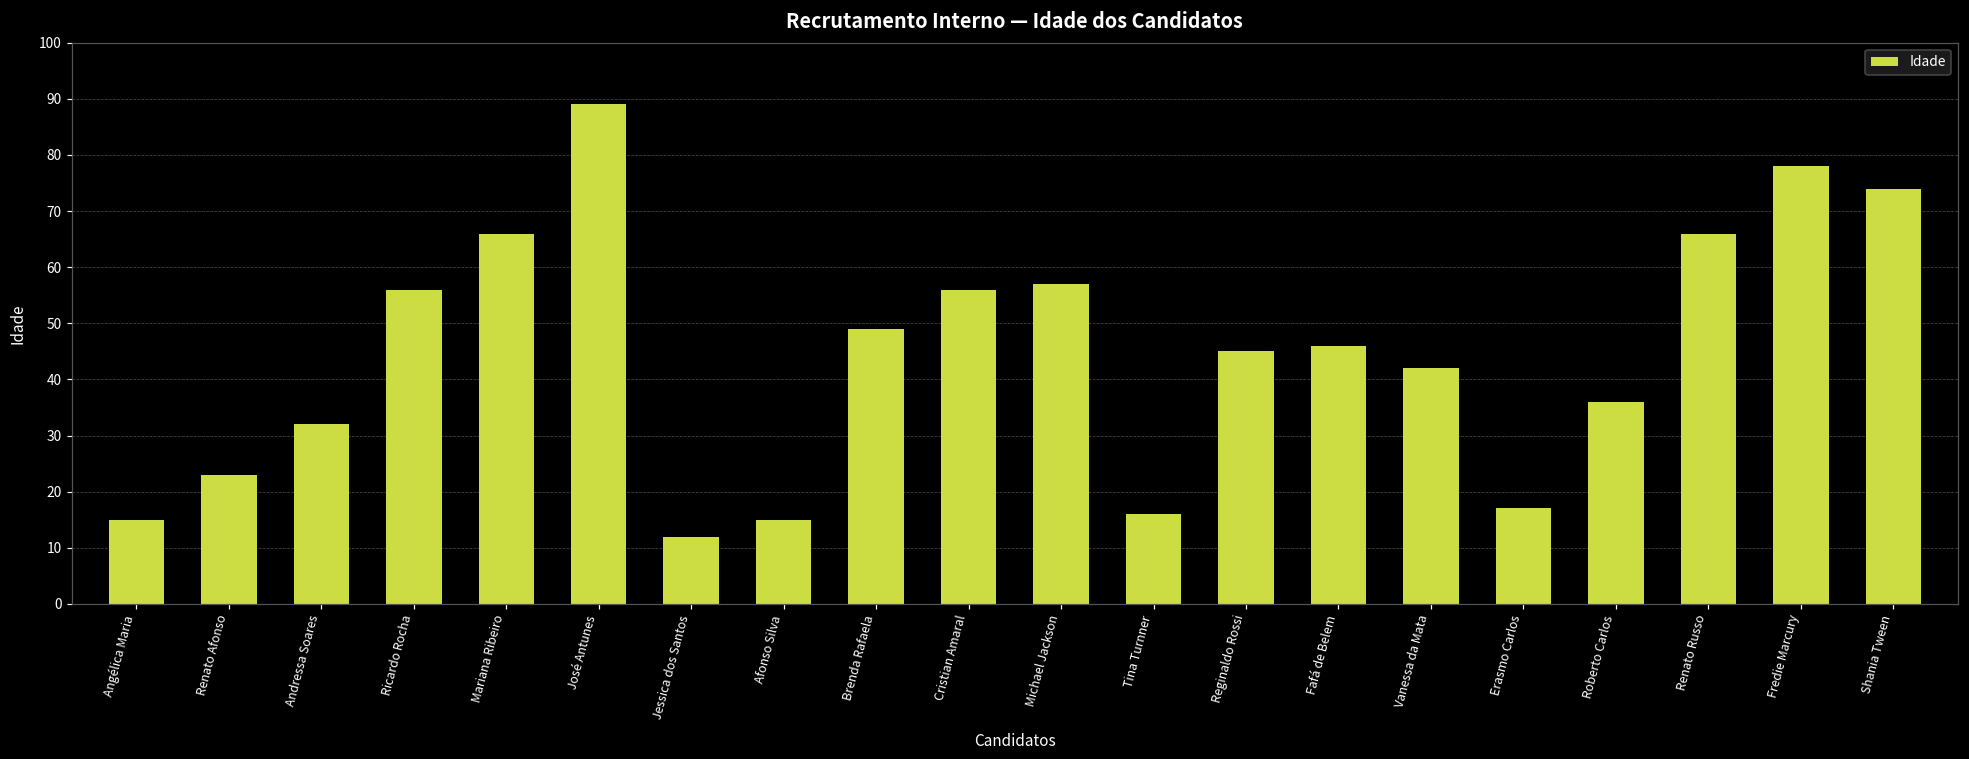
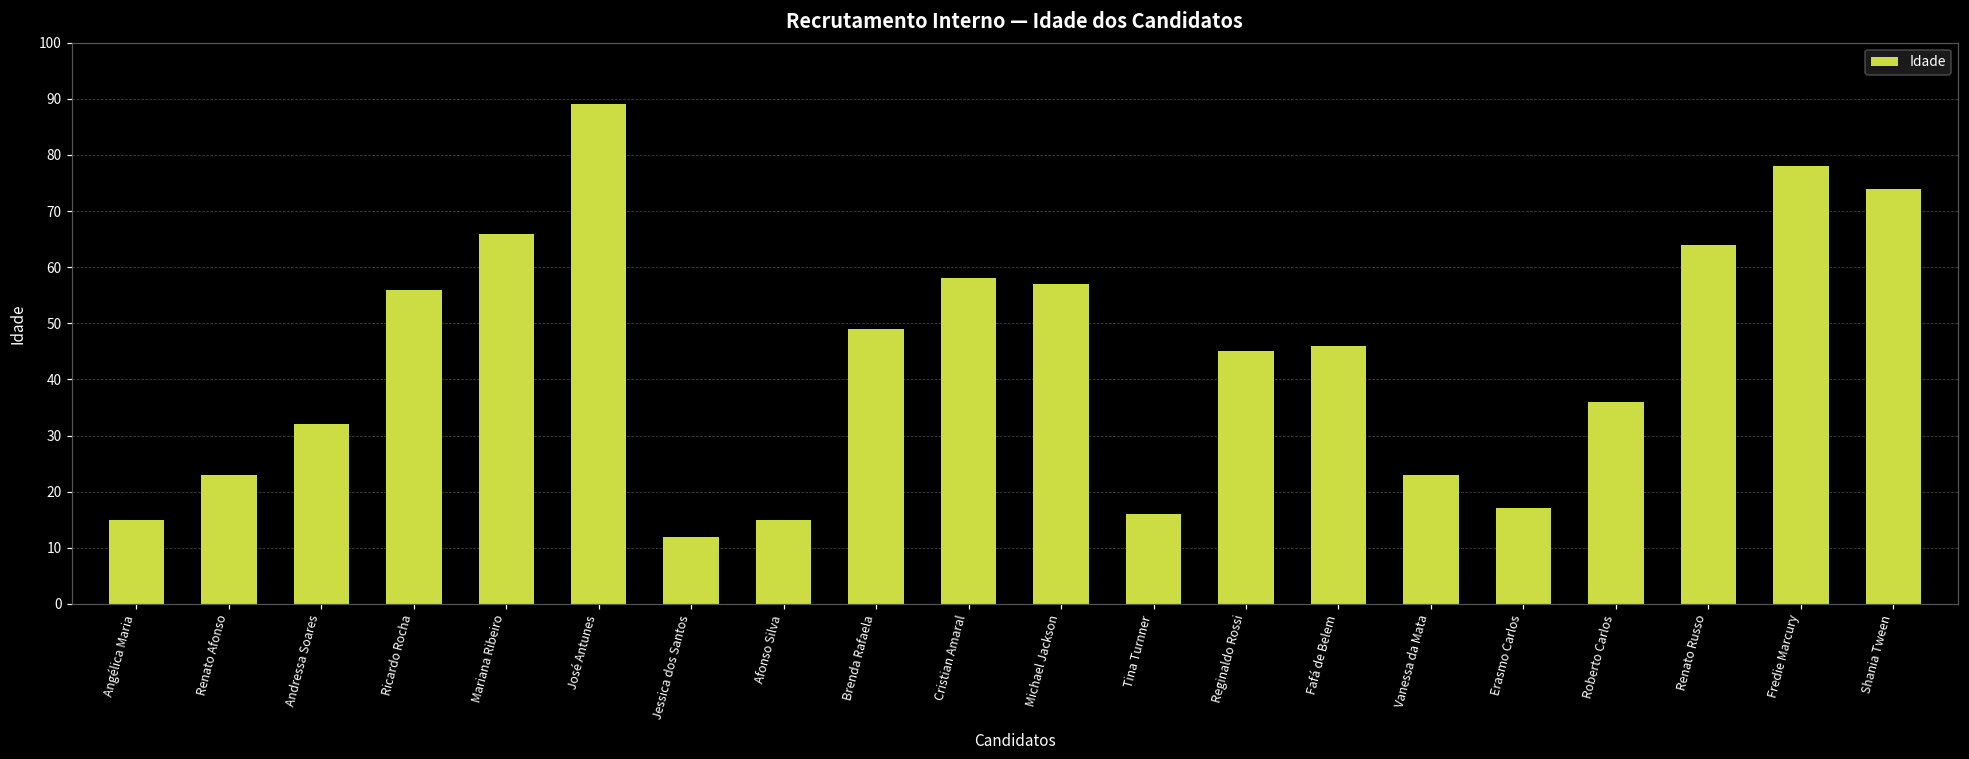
Cristian Amaral: 56 -> 58
Vanessa da Mata: 42 -> 23
Renato Russo: 66 -> 64
